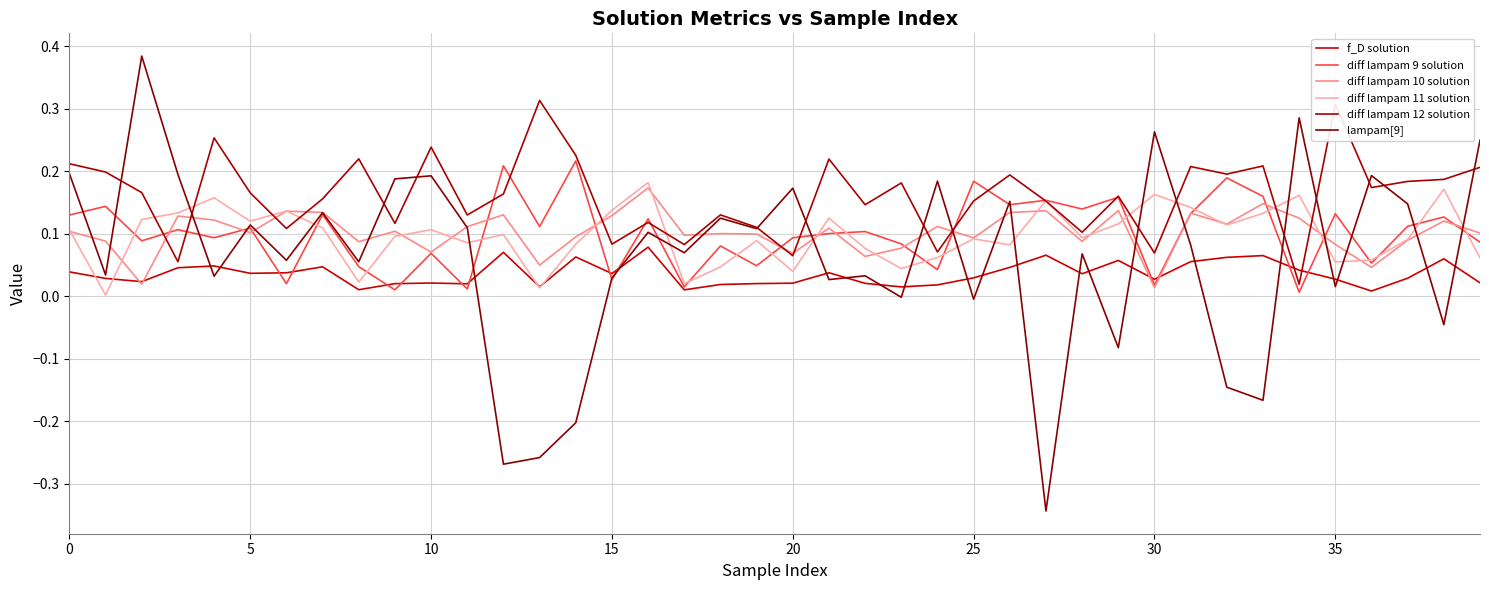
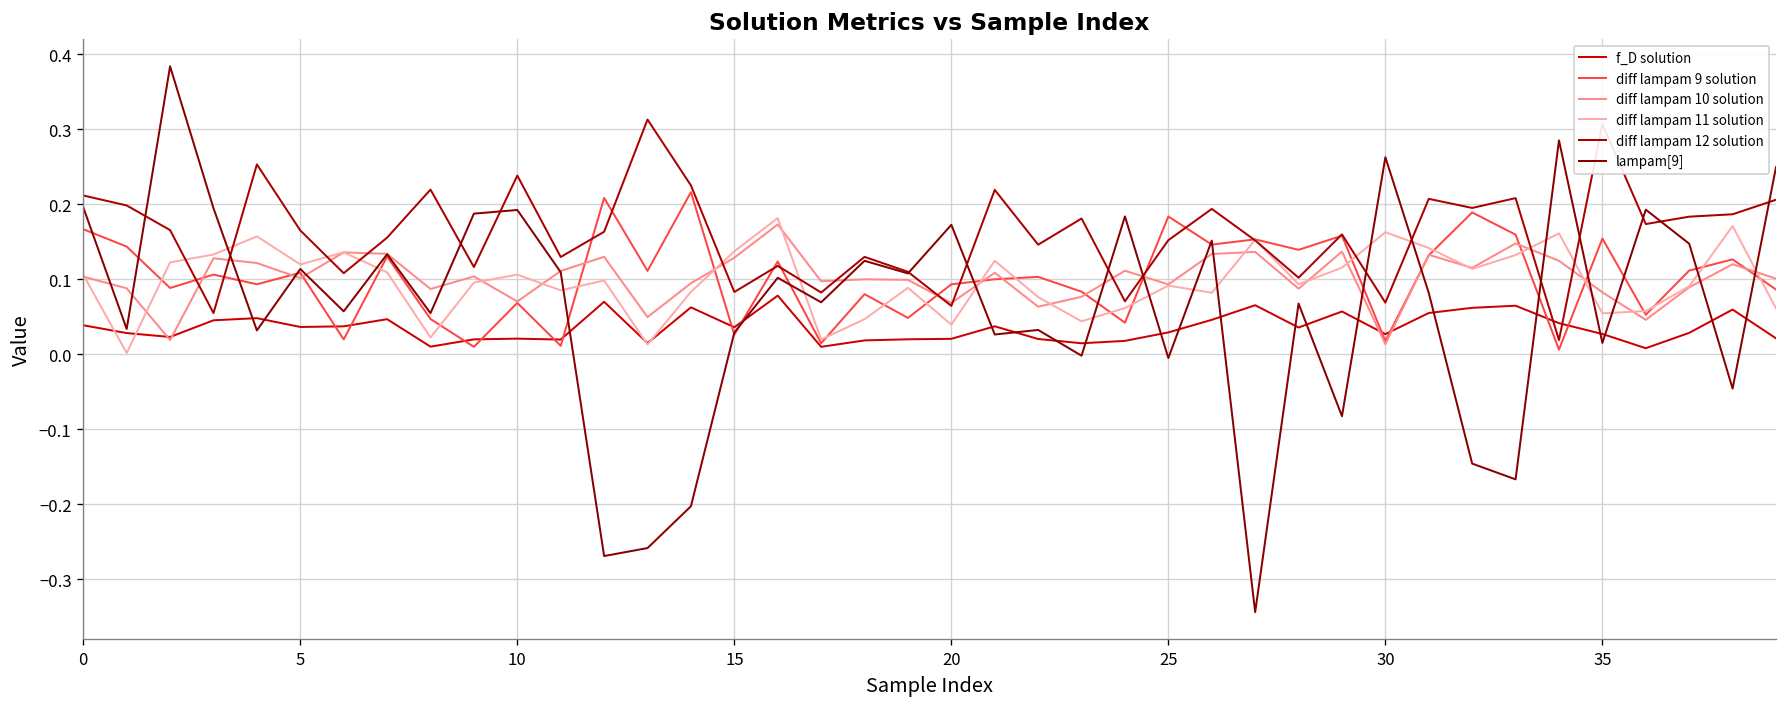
diff lampam 9 solution, 0: 0.13 -> 0.17
diff lampam 9 solution, 35: 0.13 -> 0.15
